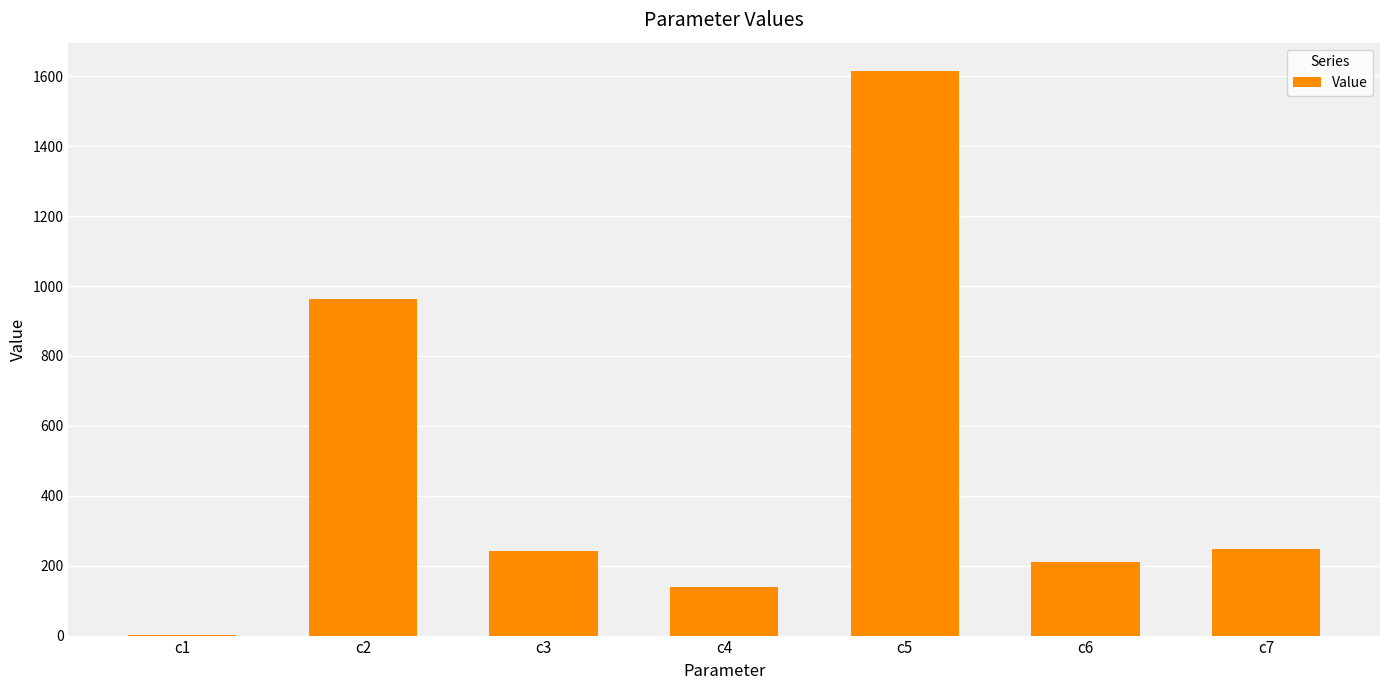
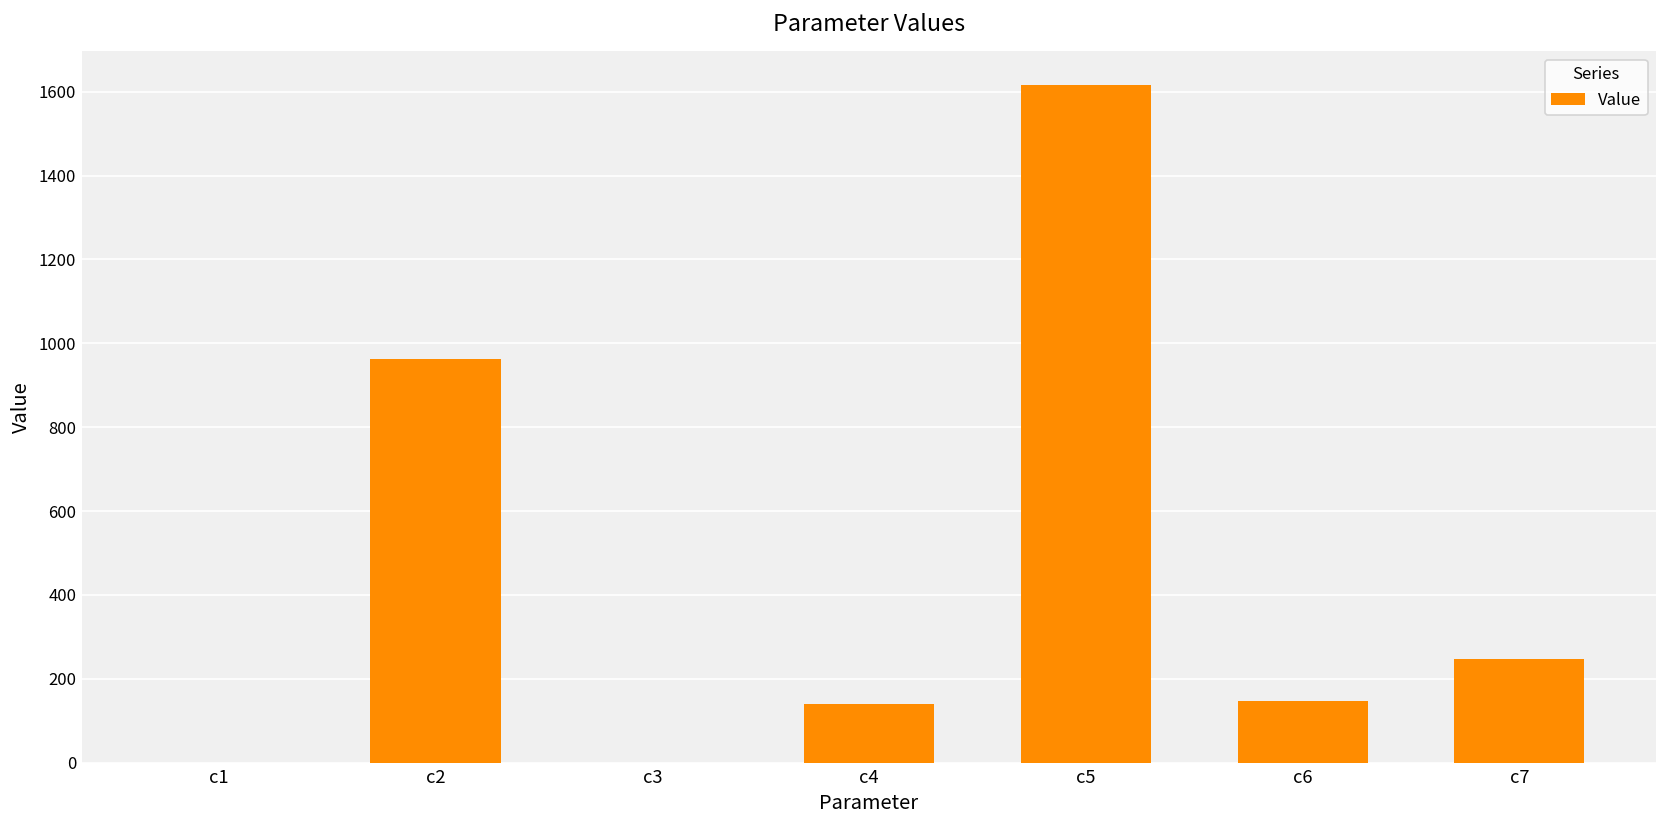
c3: 240 -> 0
c6: 210 -> 150
